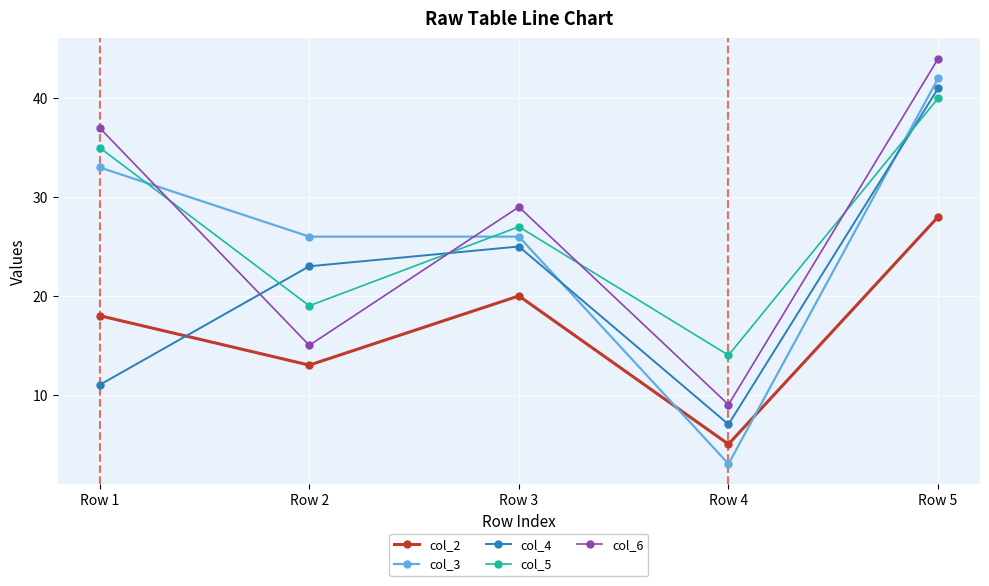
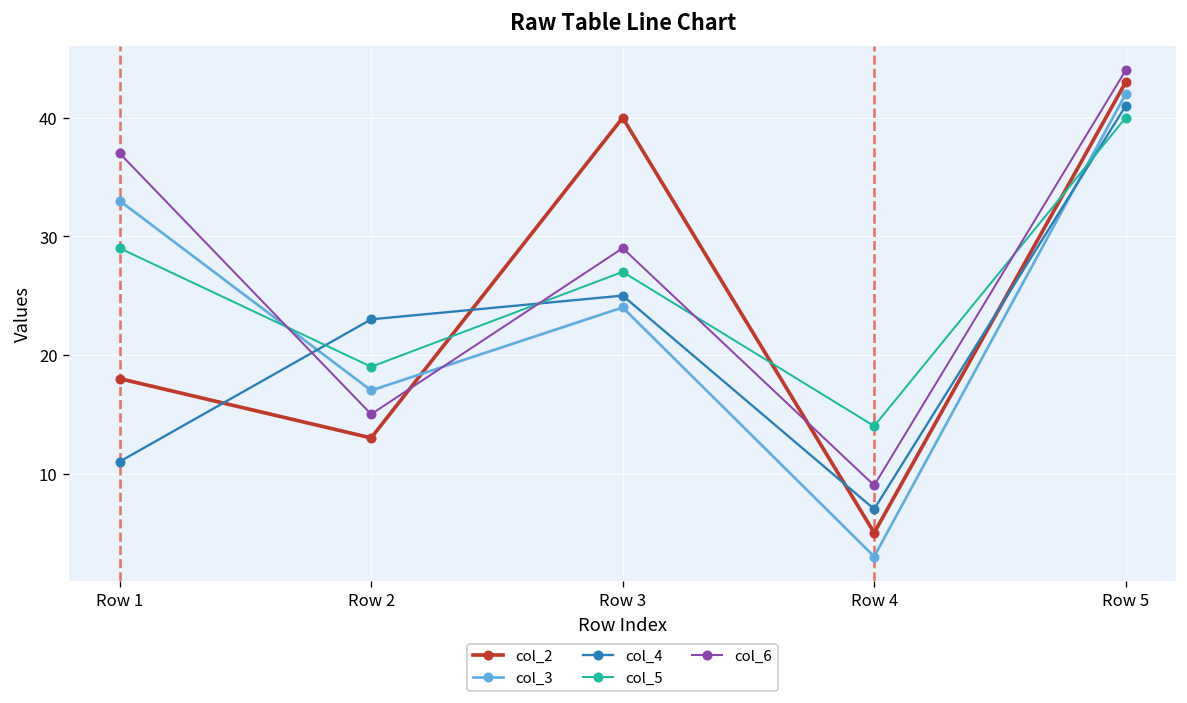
col_5, Row 1: 35 -> 29
col_3, Row 2: 26 -> 17
col_2, Row 3: 20 -> 40
col_3, Row 3: 26 -> 24
col_2, Row 5: 28 -> 43
